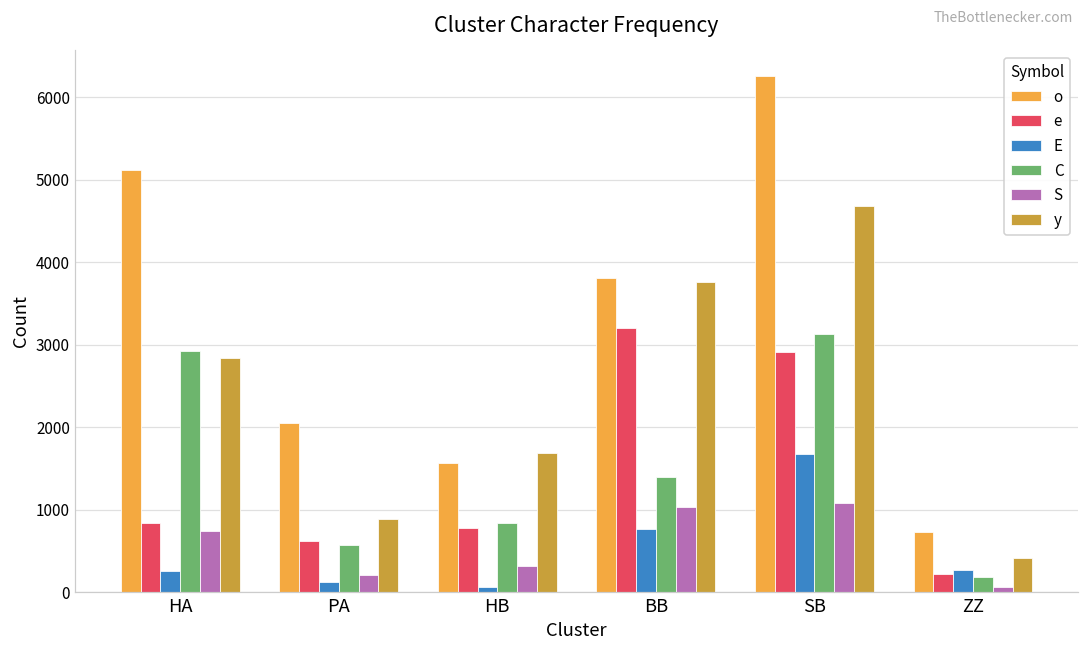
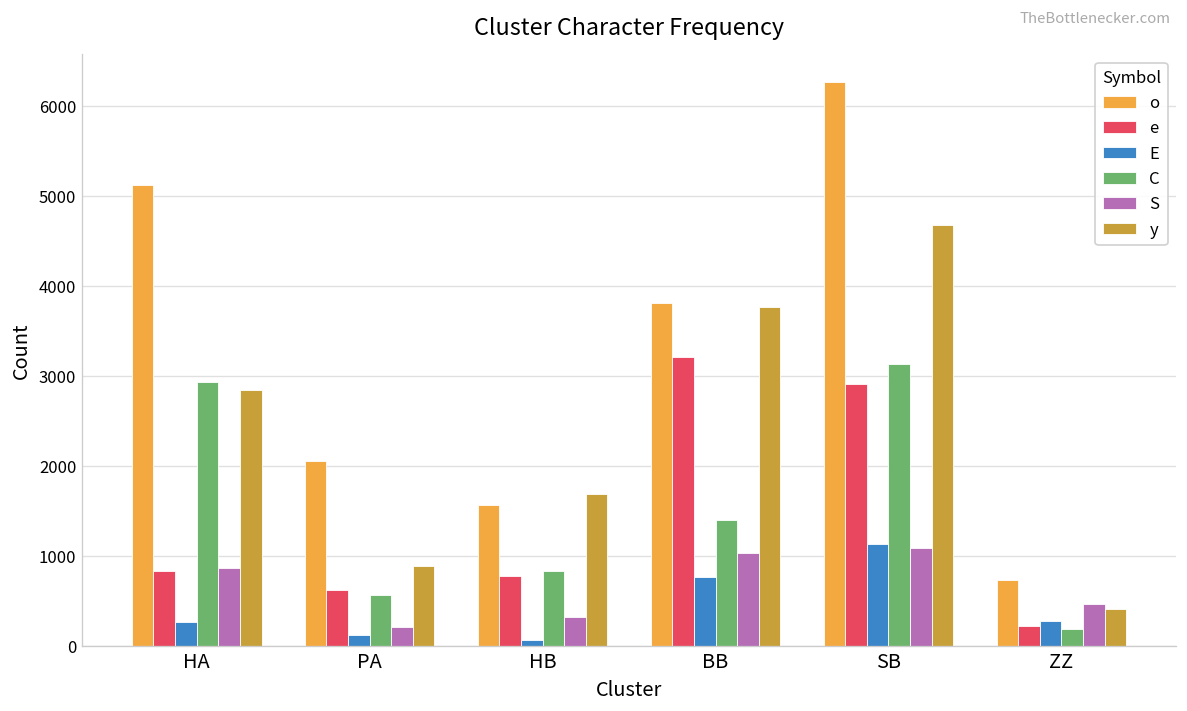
S, HA: 700 -> 900
E, SB: 1700 -> 1100
S, ZZ: 100 -> 500
